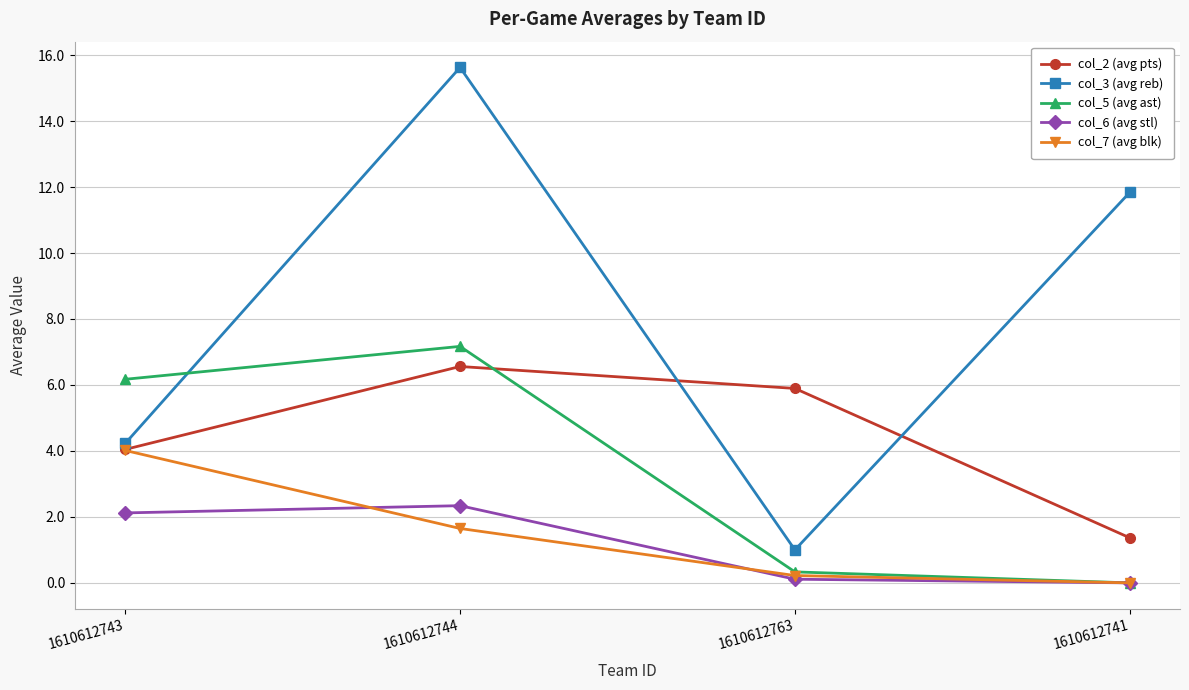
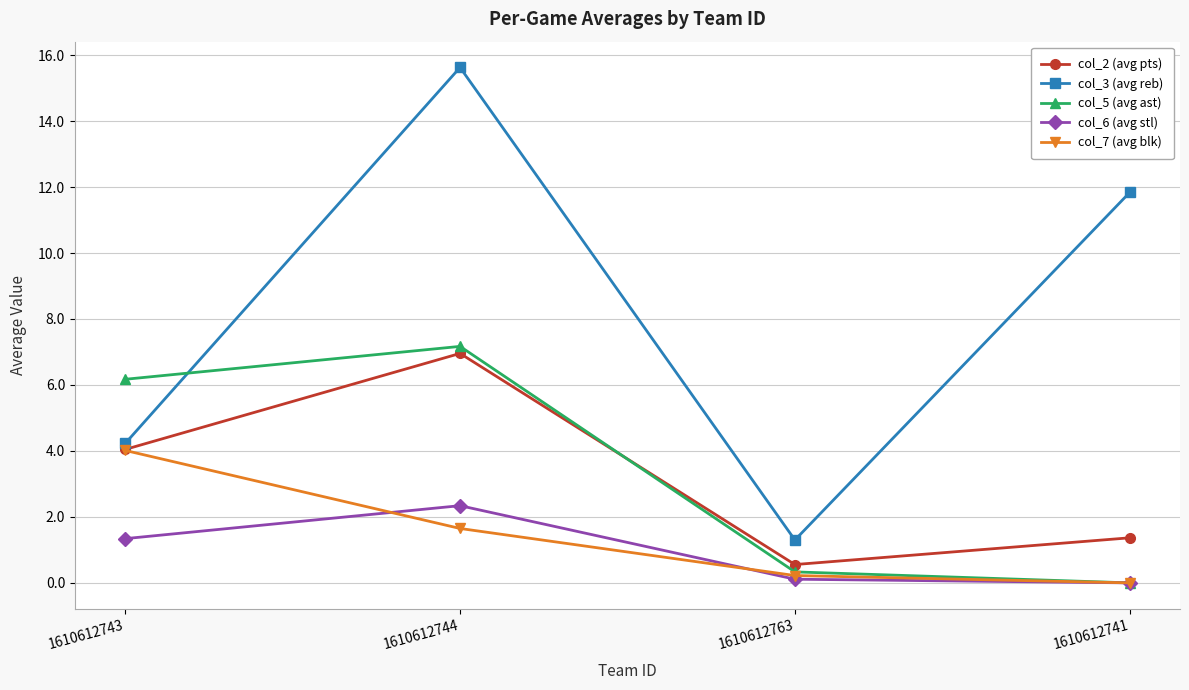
col_6 (avg stl), 1610612743: 2.1 -> 1.3
col_2 (avg pts), 1610612744: 6.6 -> 7.0
col_2 (avg pts), 1610612763: 5.9 -> 0.6
col_3 (avg reb), 1610612763: 1.0 -> 1.3
